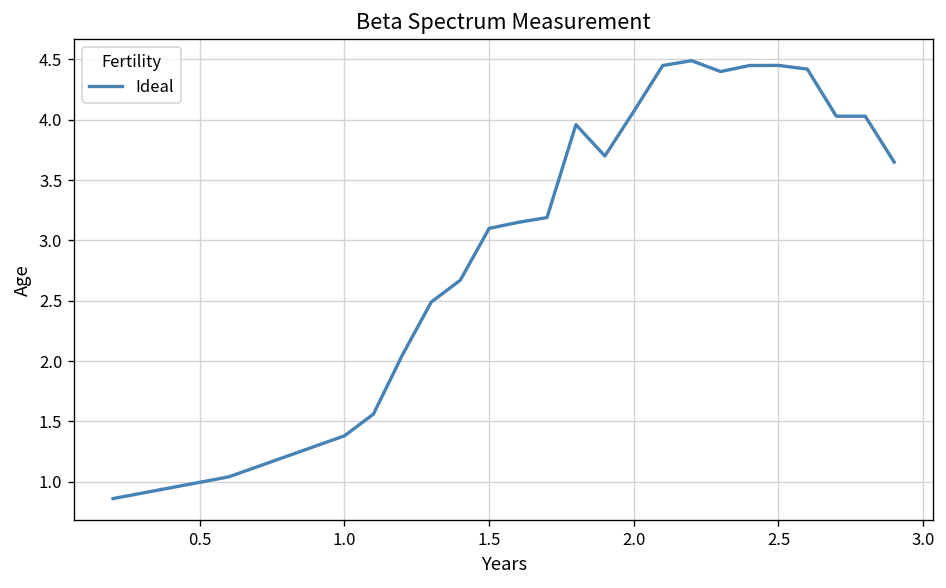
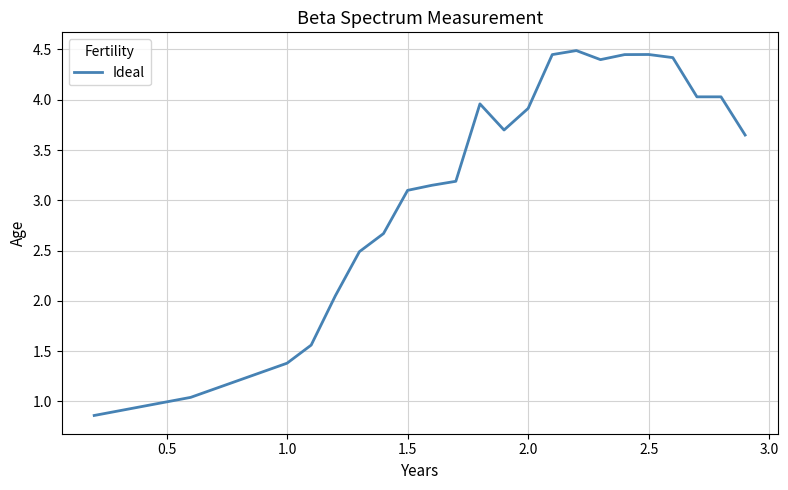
2.0: 4.07 -> 3.91
